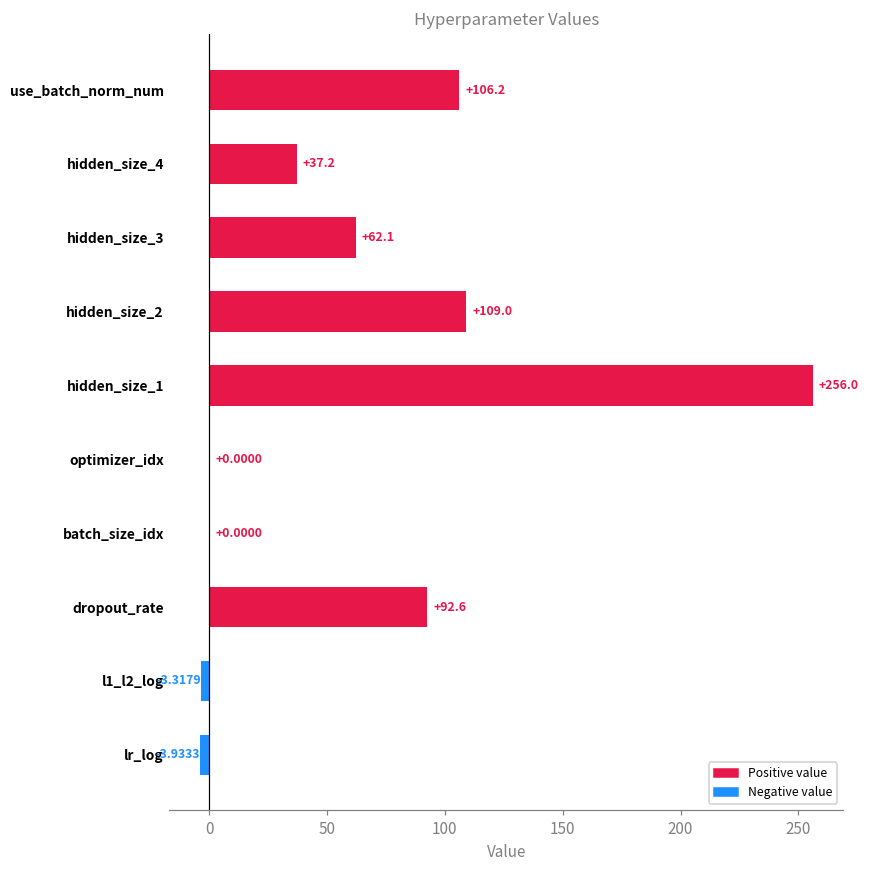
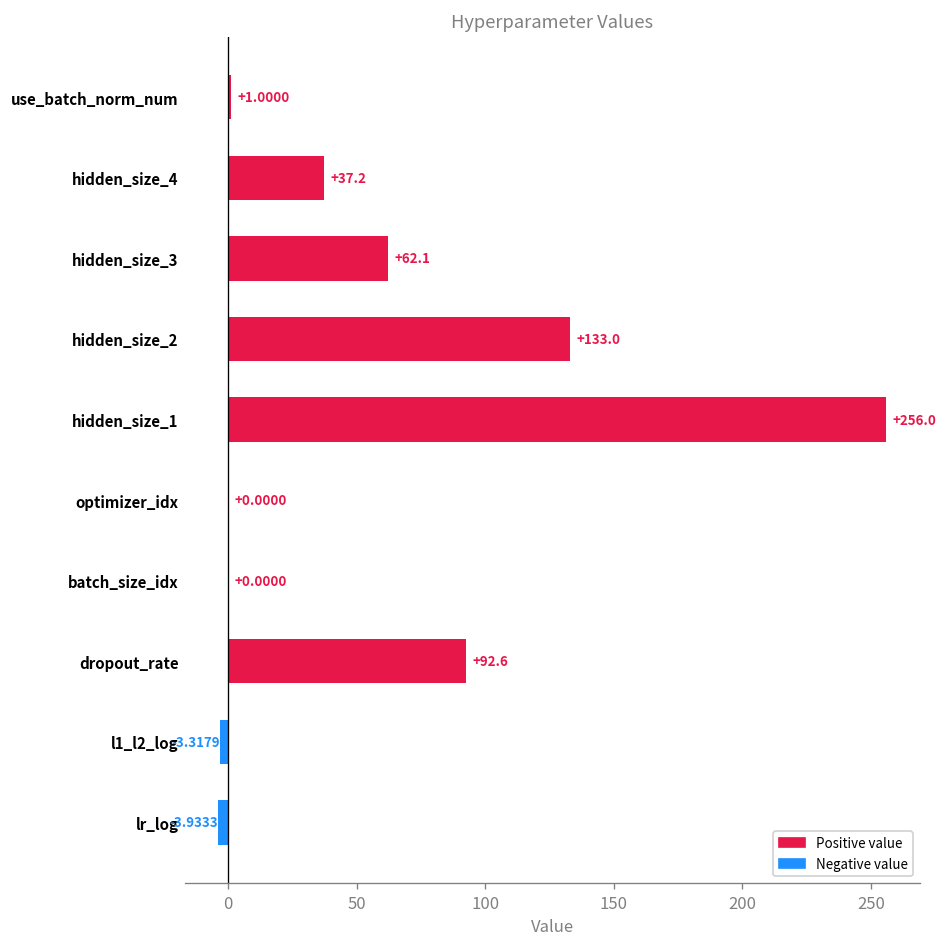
use_batch_norm_num: +106.2 -> +1.0000
hidden_size_2: +109.0 -> +133.0
